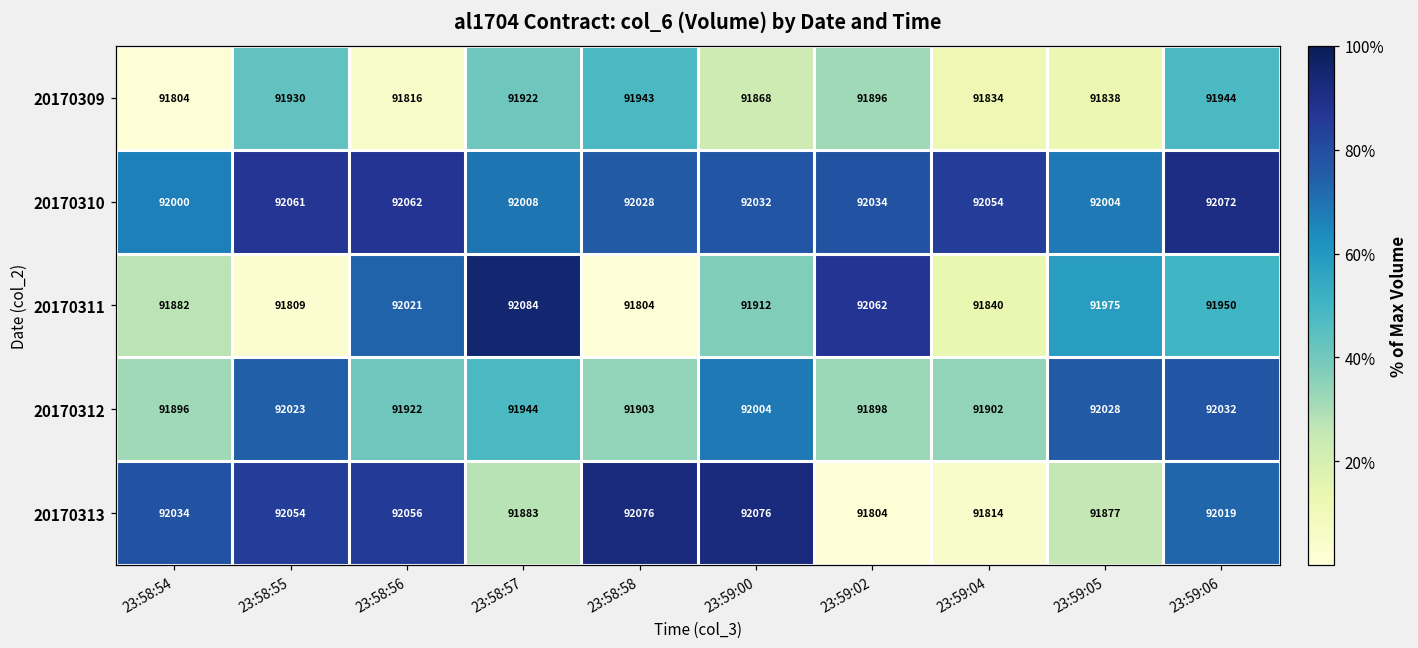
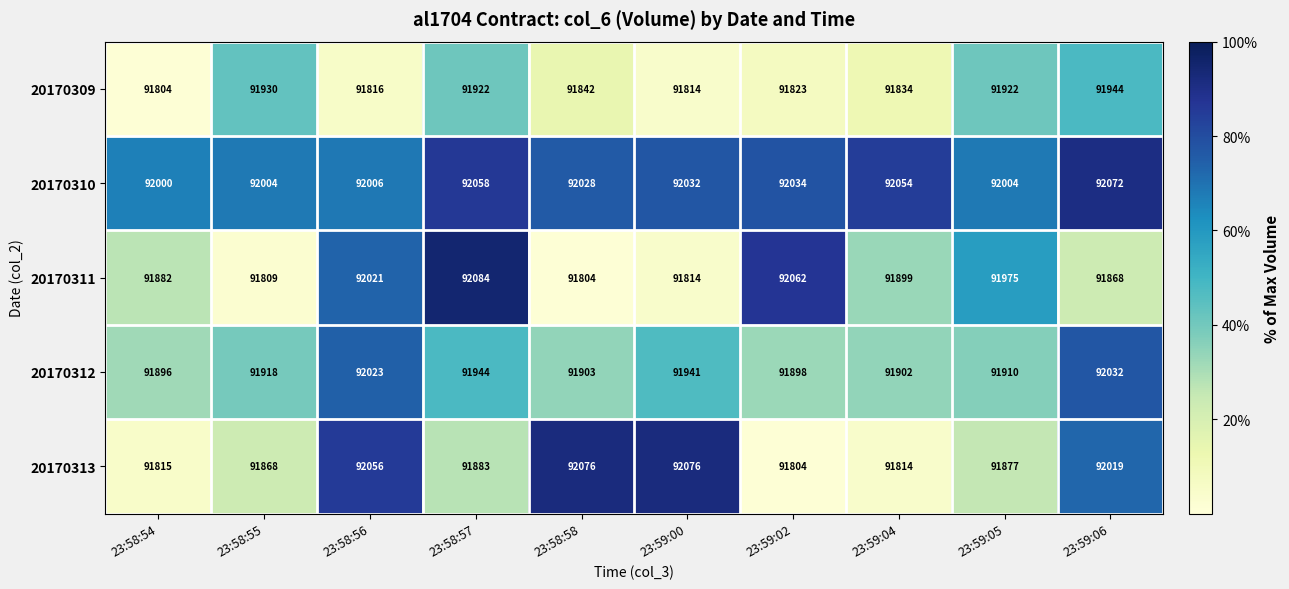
20170309, 23:58:58: 91943 -> 91842
20170309, 23:59:00: 91868 -> 91814
20170309, 23:59:02: 91896 -> 91823
20170309, 23:59:05: 91838 -> 91922
20170310, 23:58:55: 92061 -> 92004
20170310, 23:58:56: 92062 -> 92006
20170310, 23:58:57: 92008 -> 92058
20170311, 23:59:00: 91912 -> 91814
20170311, 23:59:04: 91840 -> 91899
20170311, 23:59:06: 91950 -> 91868
20170312, 23:58:55: 92023 -> 91918
20170312, 23:58:56: 91922 -> 92023
20170312, 23:59:00: 92004 -> 91941
20170312, 23:59:05: 92028 -> 91910
20170313, 23:58:54: 92034 -> 91815
20170313, 23:58:55: 92054 -> 91868
